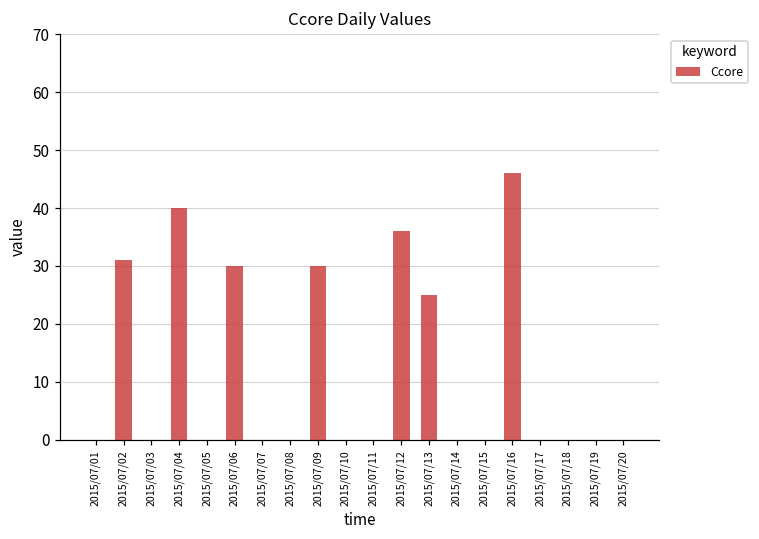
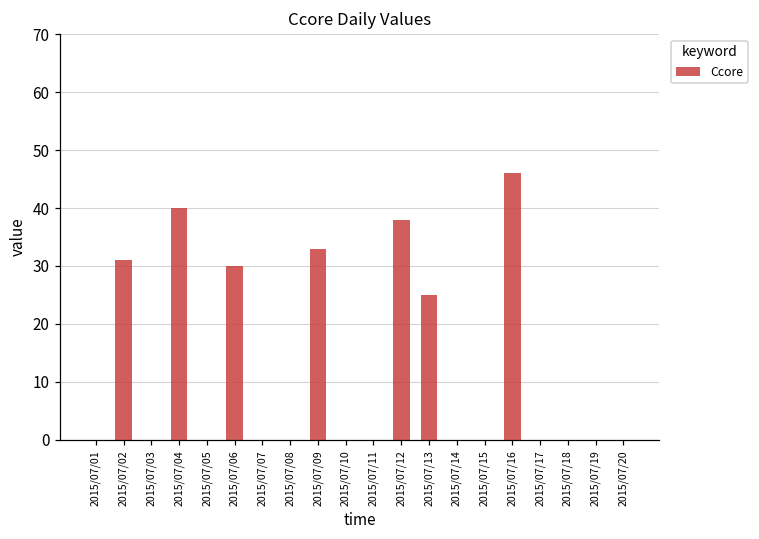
2015/07/09: 30 -> 33
2015/07/12: 36 -> 38
